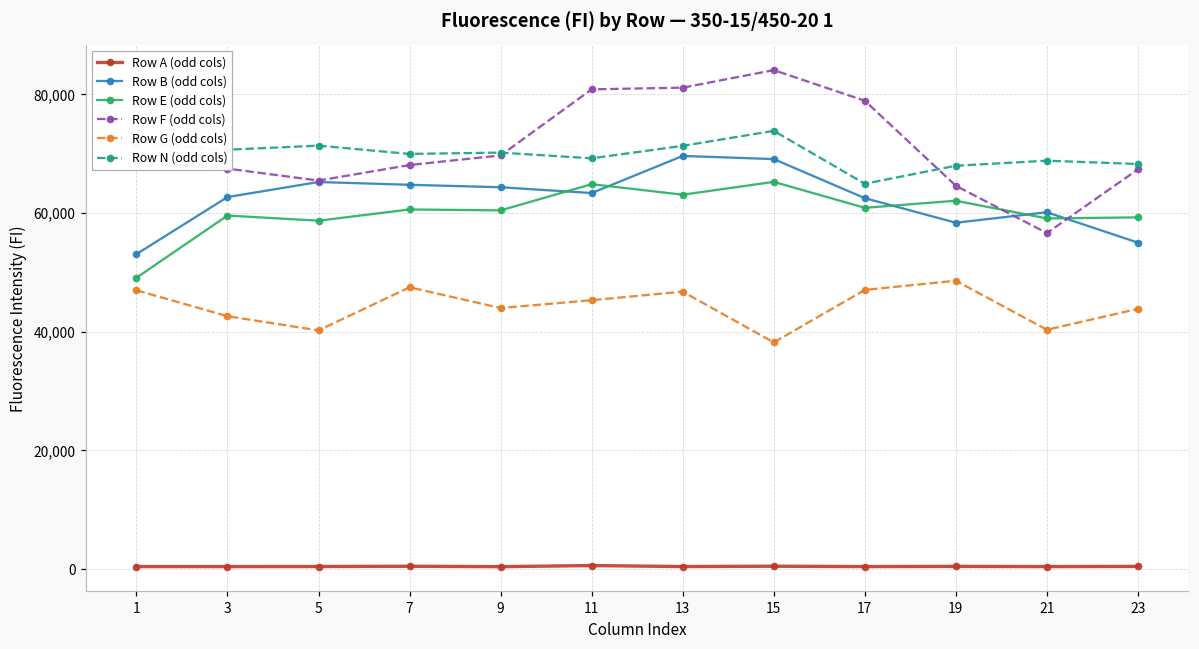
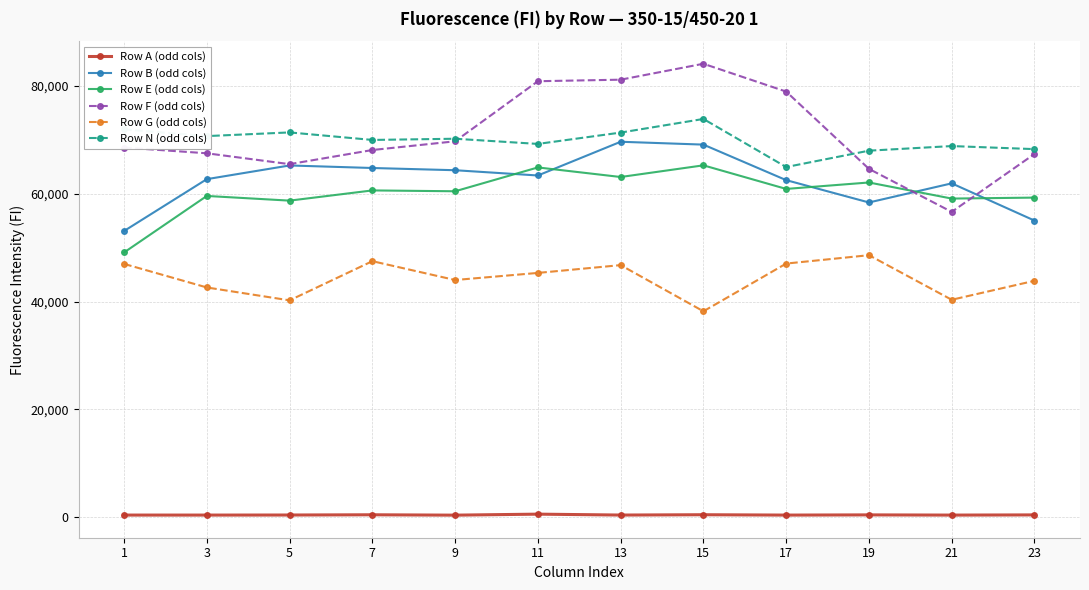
Row B (odd cols), 21: 60,000 -> 62,000
